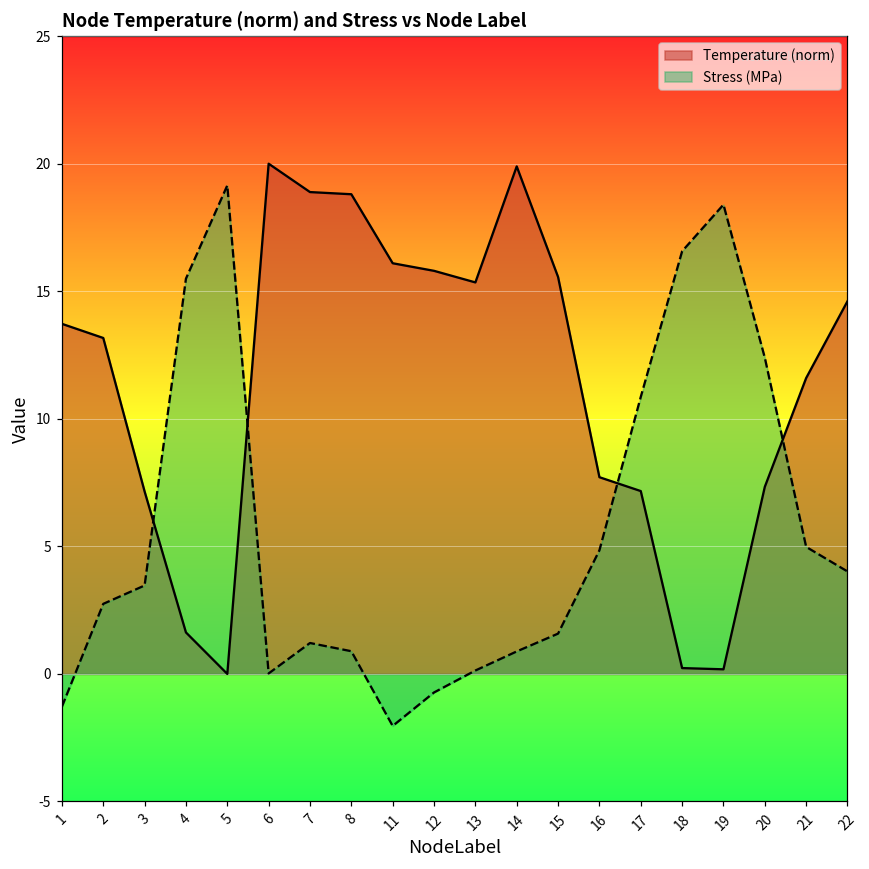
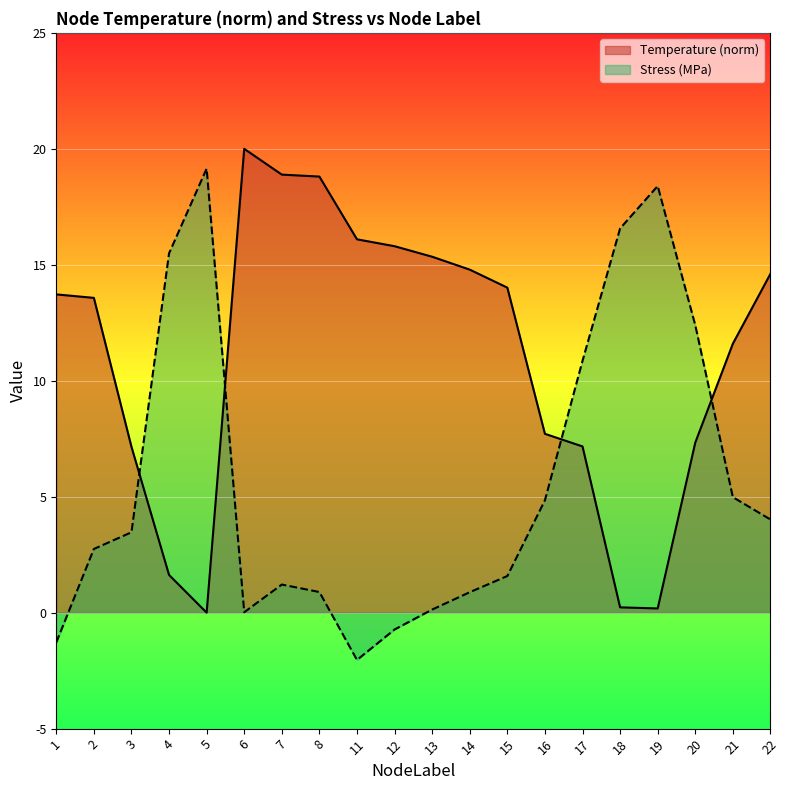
Temperature (norm), 2: 13.2 -> 13.6
Temperature (norm), 14: 19.9 -> 14.8
Temperature (norm), 15: 15.6 -> 14.0
